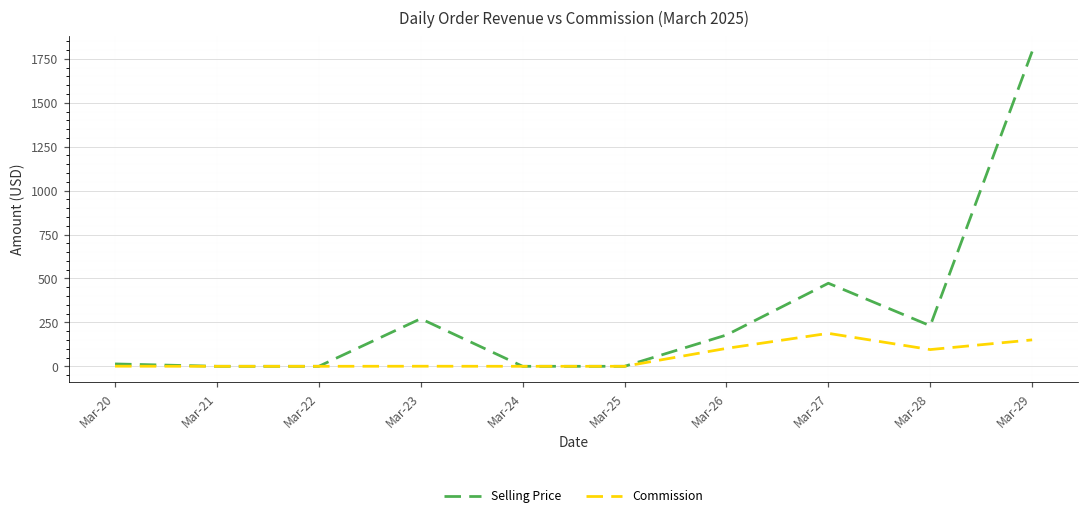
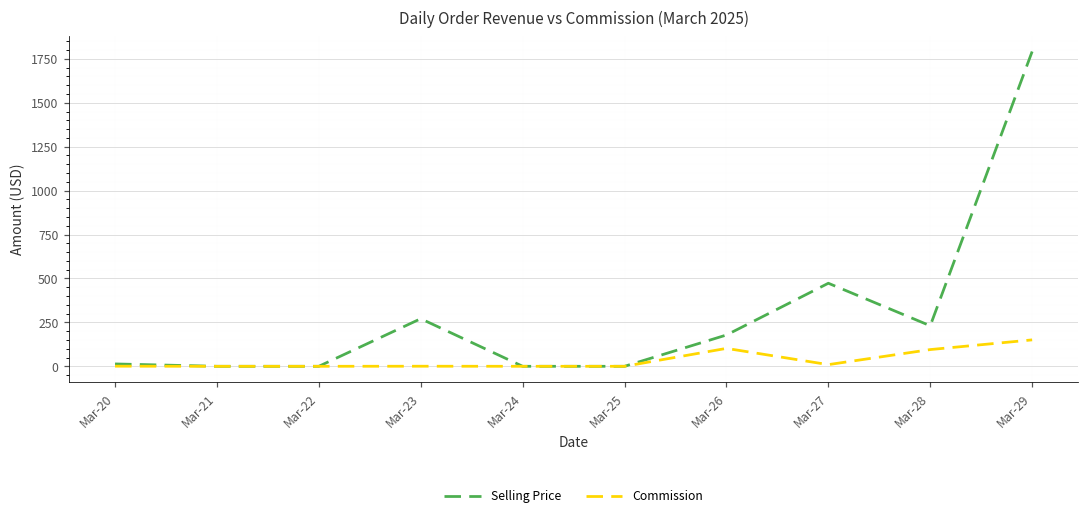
Commission, Mar-27: 190 -> 10
